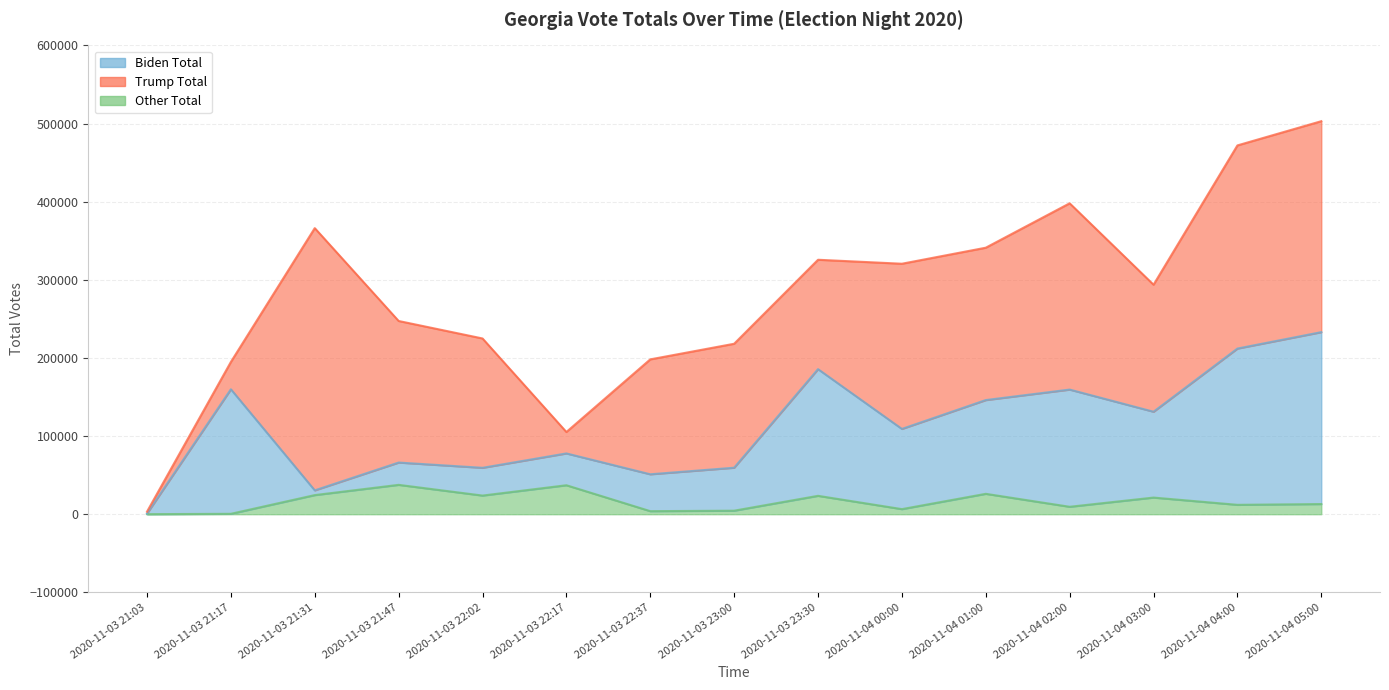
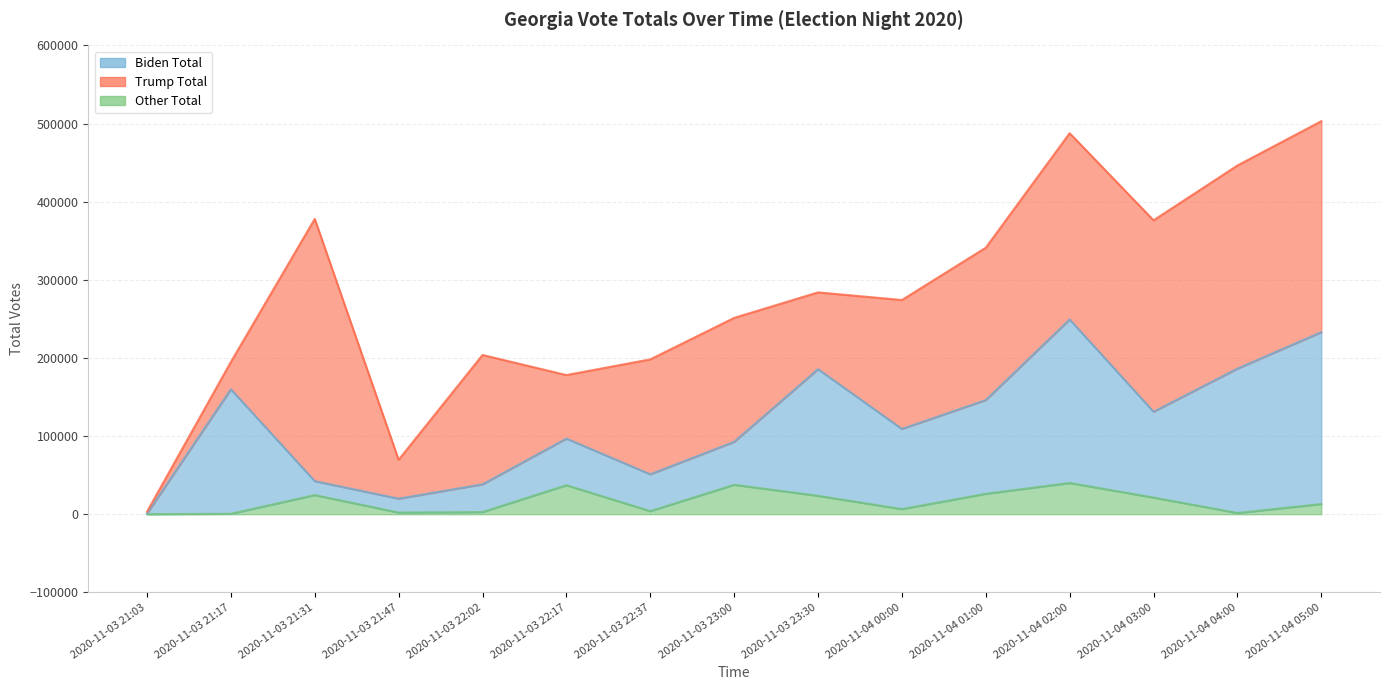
Biden Total, 2020-11-03 21:31: 10000 -> 20000
Other Total, 2020-11-03 21:47: 40000 -> 0
Biden Total, 2020-11-03 21:47: 30000 -> 20000
Trump Total, 2020-11-03 21:47: 180000 -> 50000
Other Total, 2020-11-03 22:02: 20000 -> 0
Biden Total, 2020-11-03 22:17: 40000 -> 60000
Trump Total, 2020-11-03 22:17: 30000 -> 80000
Other Total, 2020-11-03 23:00: 0 -> 40000
Trump Total, 2020-11-03 23:30: 140000 -> 100000
Trump Total, 2020-11-04 00:00: 210000 -> 170000
Other Total, 2020-11-04 02:00: 10000 -> 40000
Biden Total, 2020-11-04 02:00: 150000 -> 210000
Trump Total, 2020-11-04 03:00: 160000 -> 250000
Other Total, 2020-11-04 04:00: 10000 -> 0
Biden Total, 2020-11-04 04:00: 200000 -> 180000
